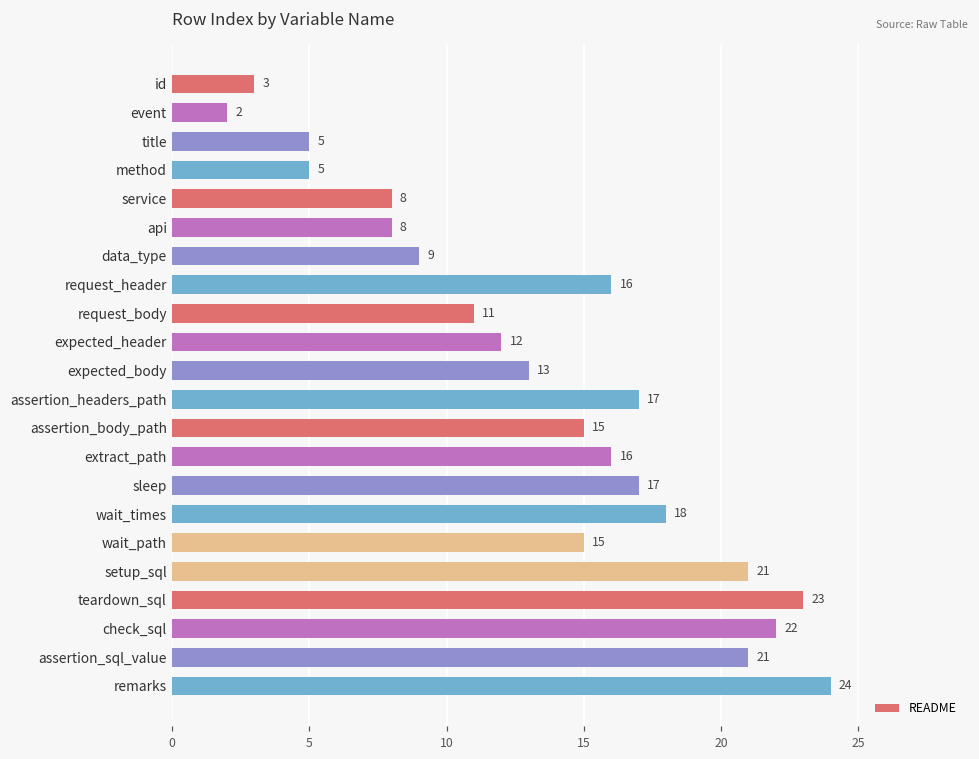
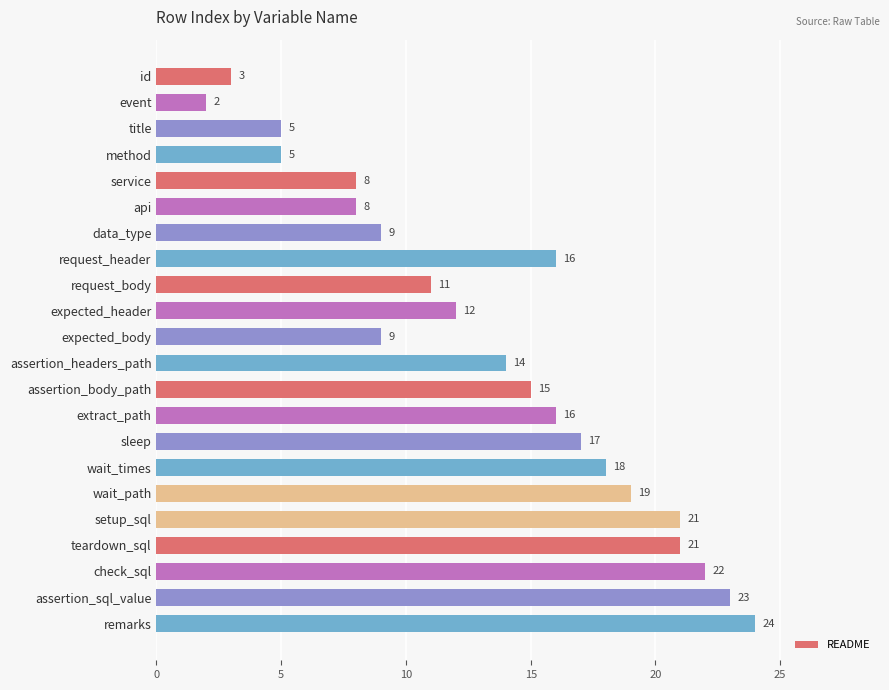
expected_body: 13 -> 9
assertion_headers_path: 17 -> 14
wait_path: 15 -> 19
teardown_sql: 23 -> 21
assertion_sql_value: 21 -> 23
